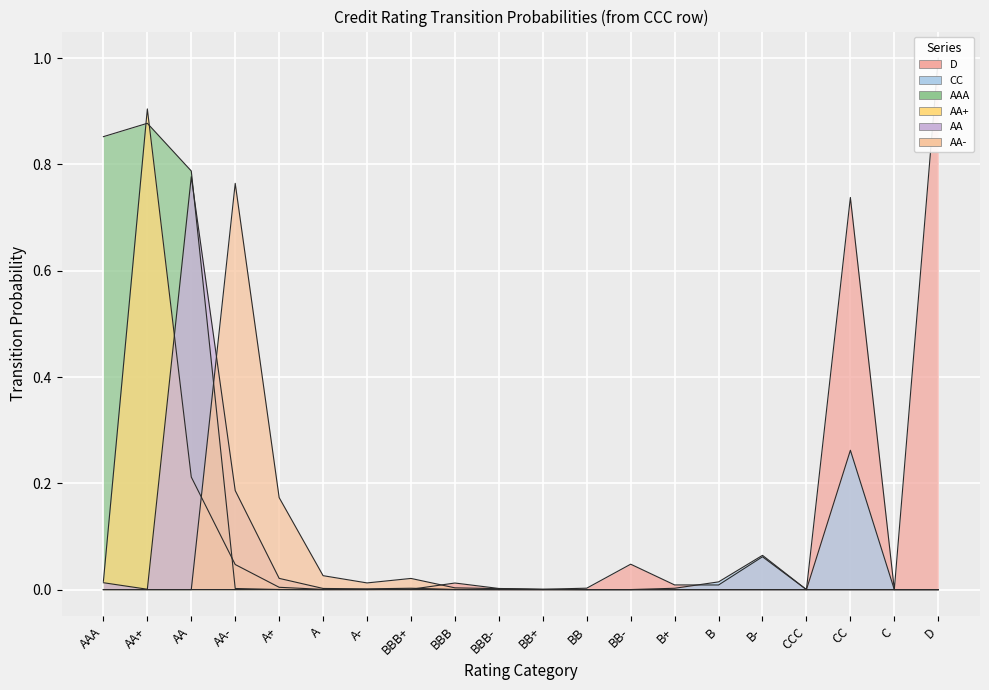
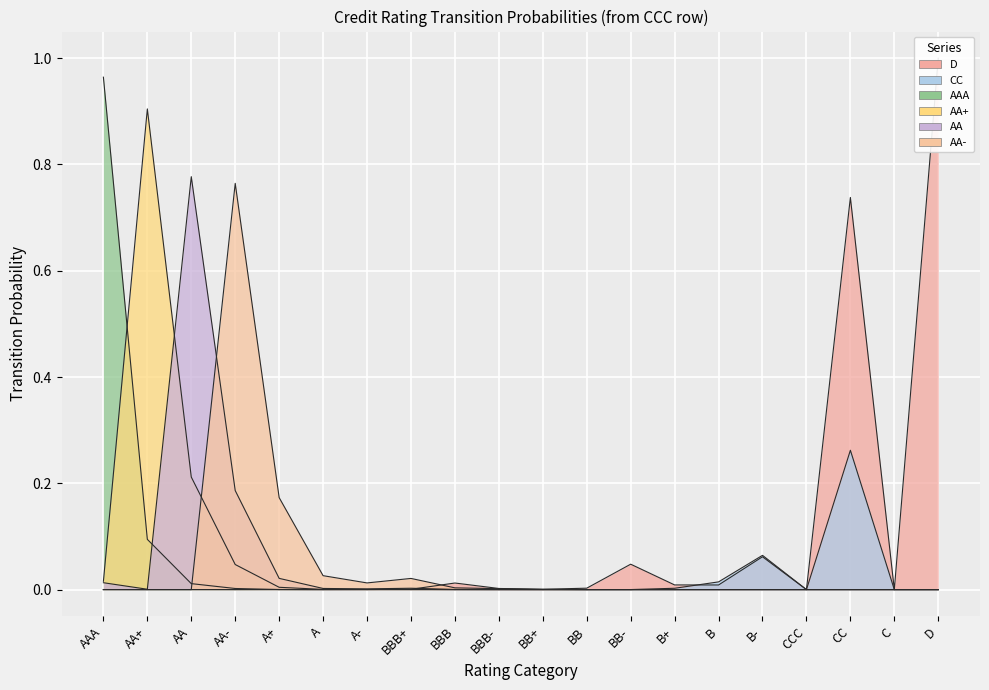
AAA, AAA: 0.85 -> 0.96
AAA, AA+: 0.88 -> 0.09
AAA, AA: 0.79 -> 0.01
